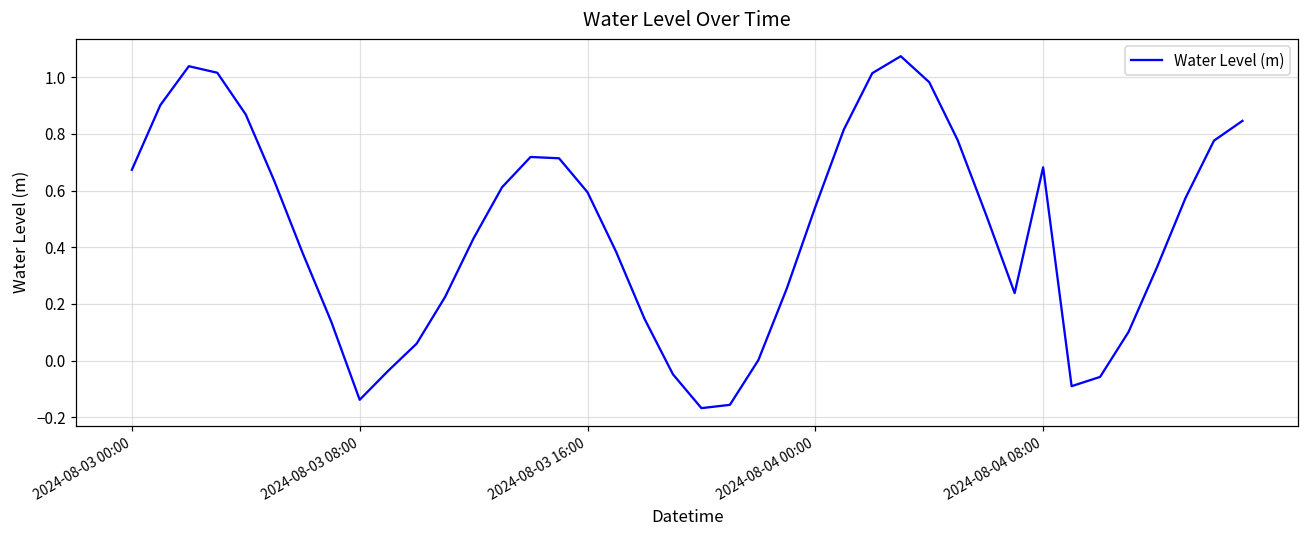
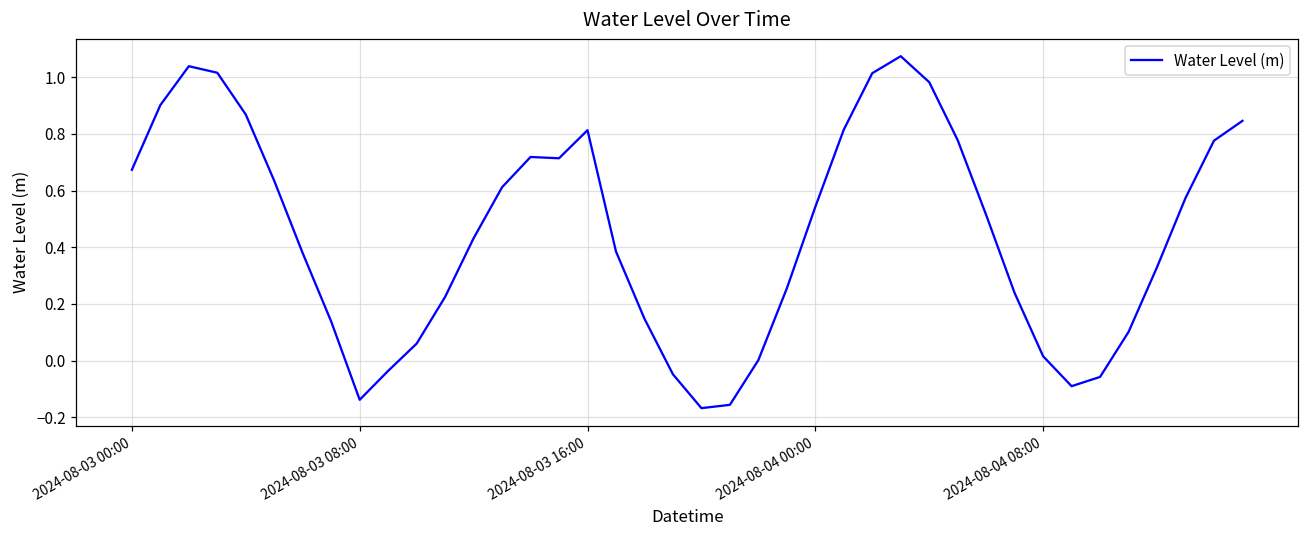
2024-08-03 16:00: 0.59 -> 0.81
2024-08-04 08:00: 0.68 -> 0.02
